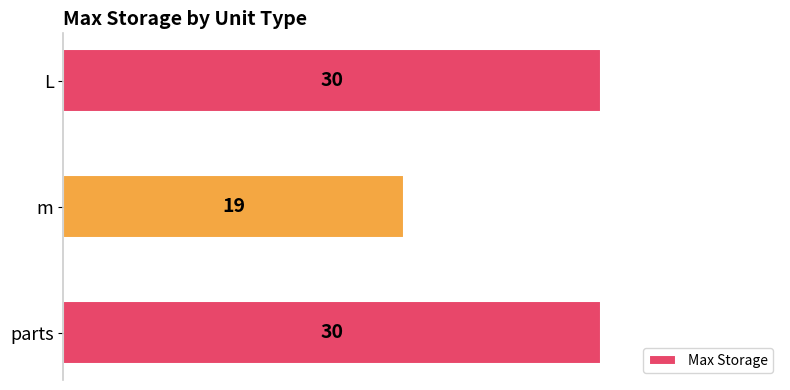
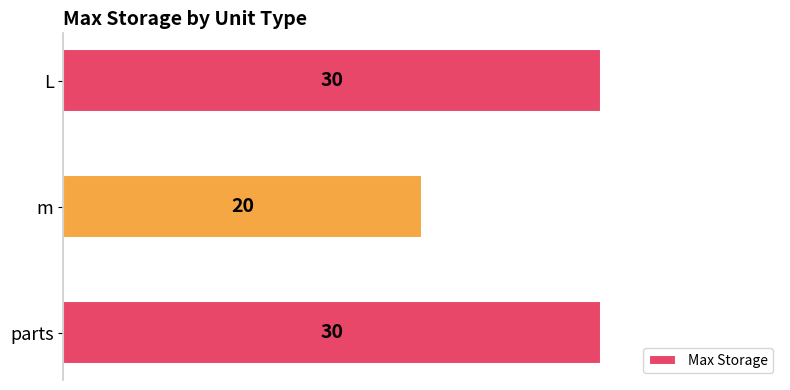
m: 19 -> 20
